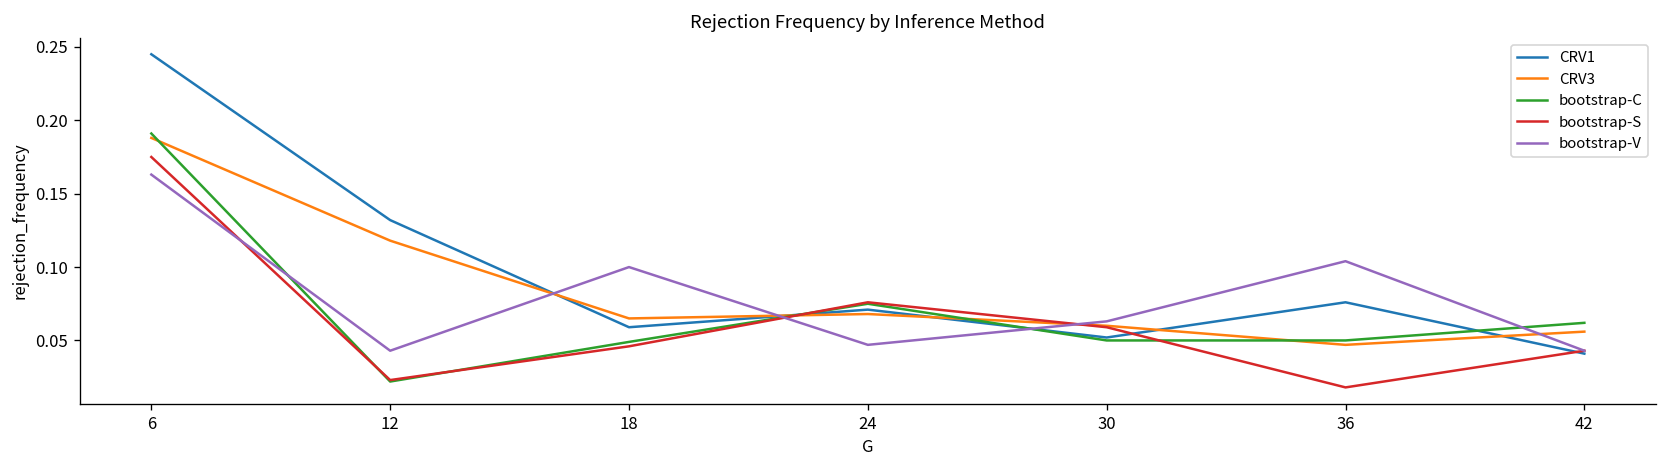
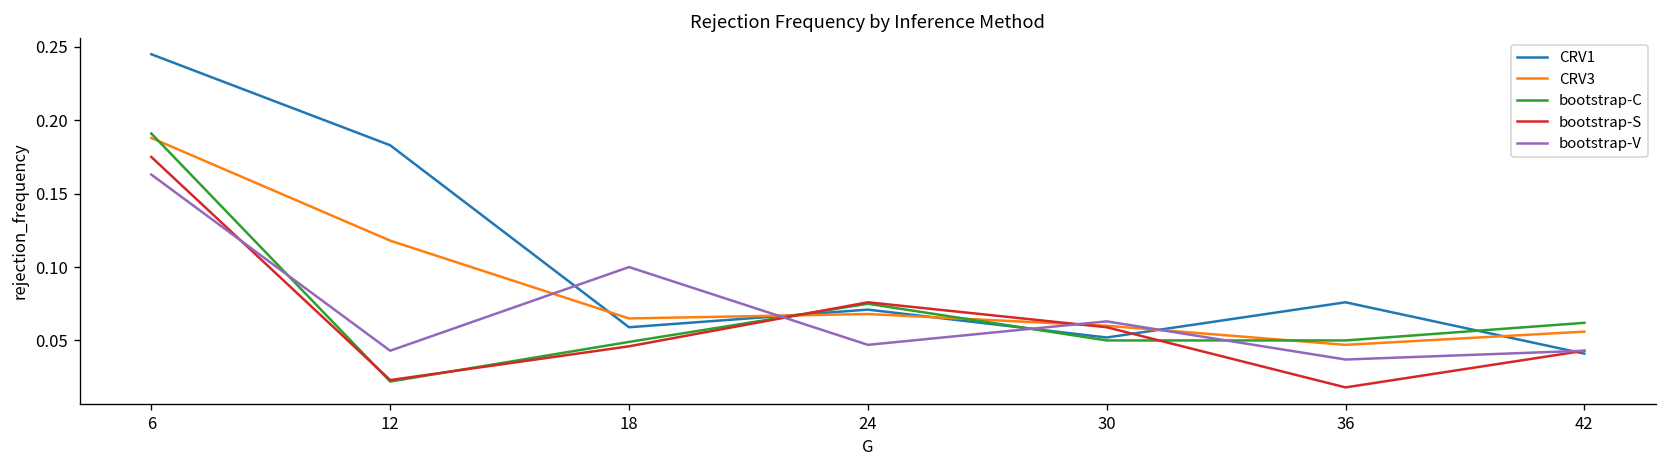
CRV1, 12: 0.132 -> 0.183
bootstrap-V, 36: 0.104 -> 0.037
